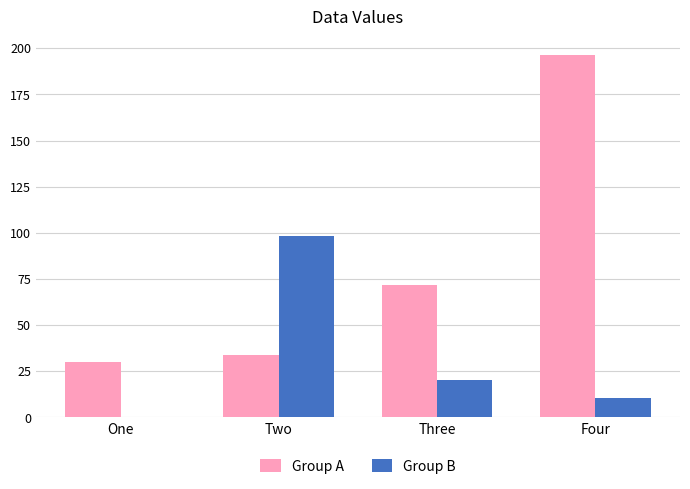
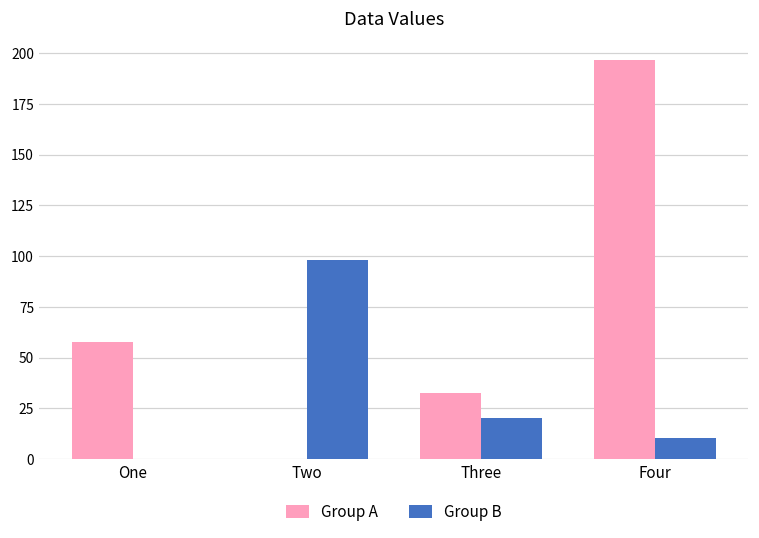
Group A, One: 30 -> 58
Group A, Two: 34 -> 0
Group A, Three: 72 -> 33
